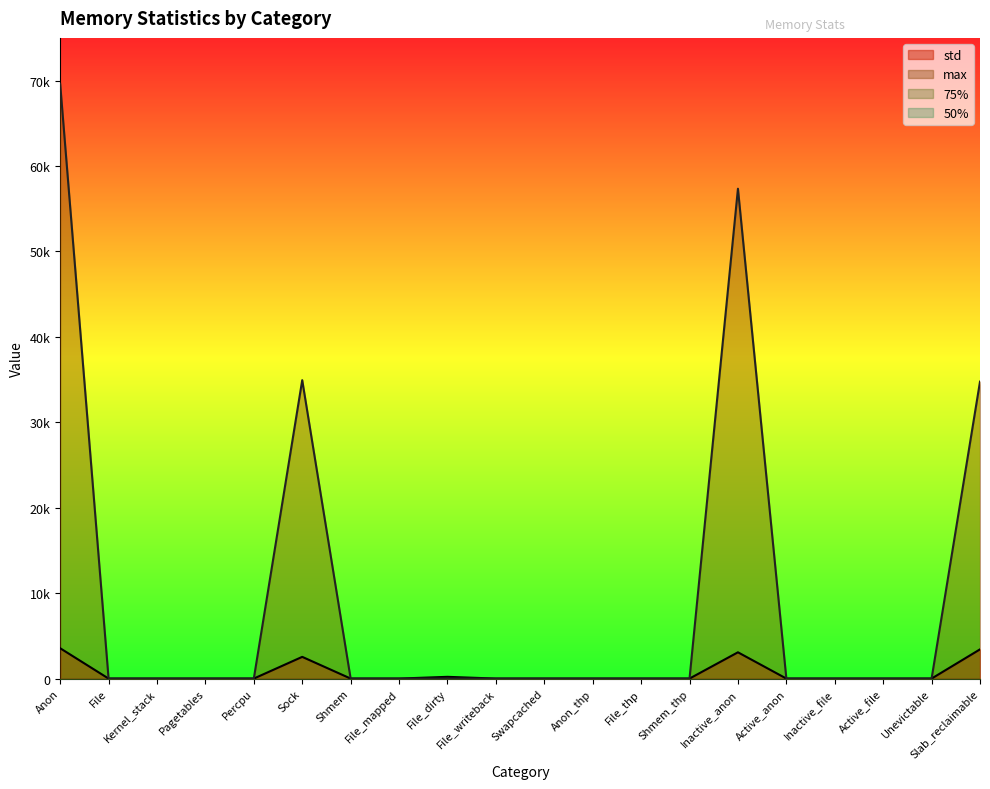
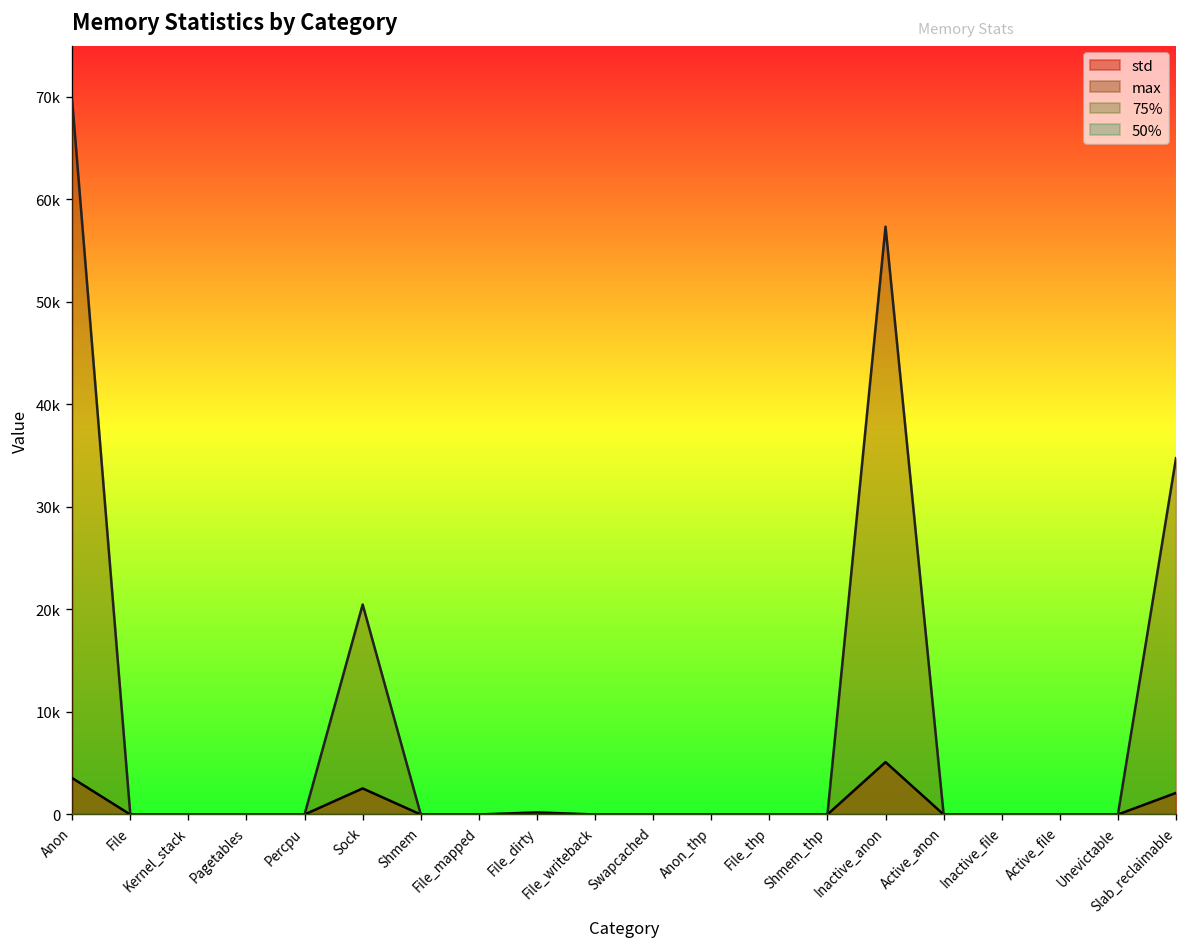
max, Sock: 35000 -> 20000
std, Inactive_anon: 3000 -> 5000
std, Slab_reclaimable: 3000 -> 2000
